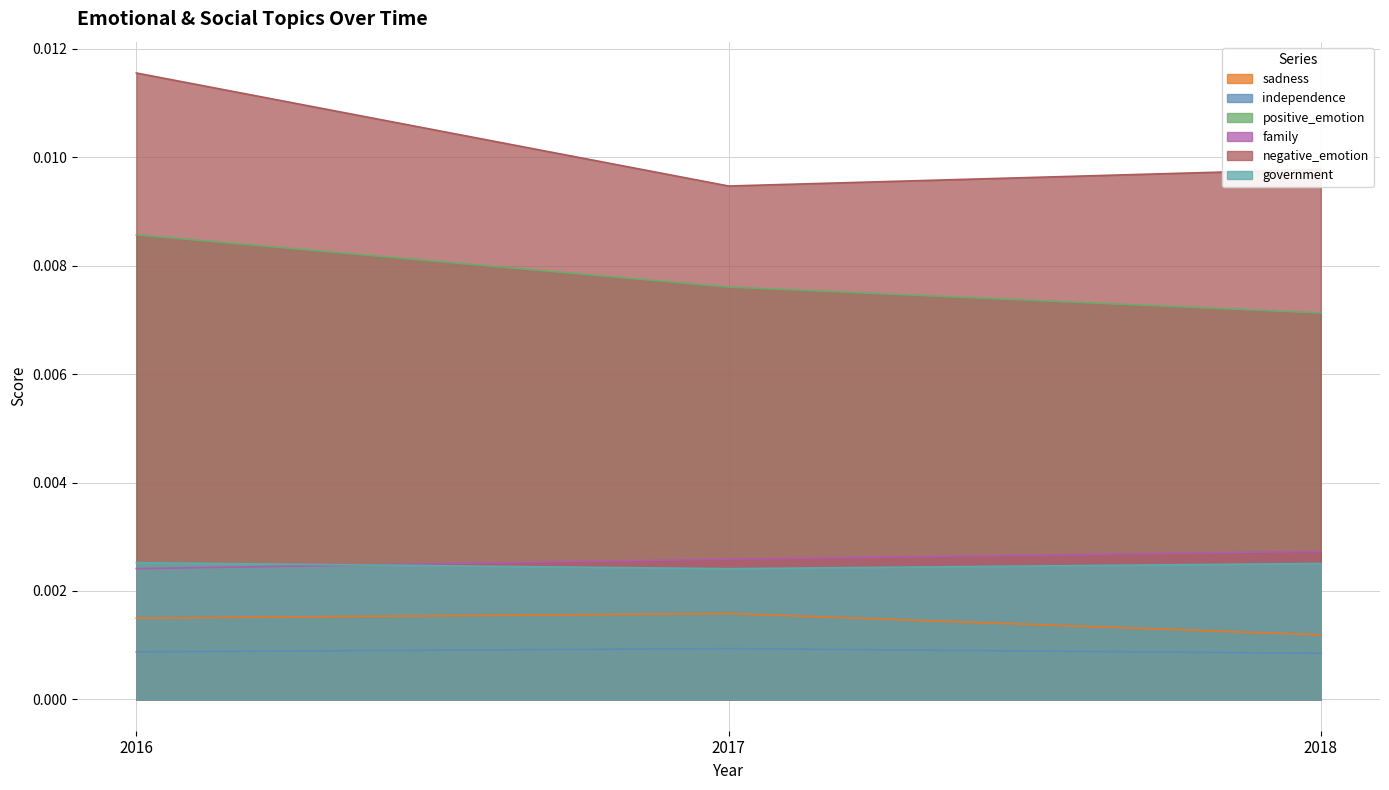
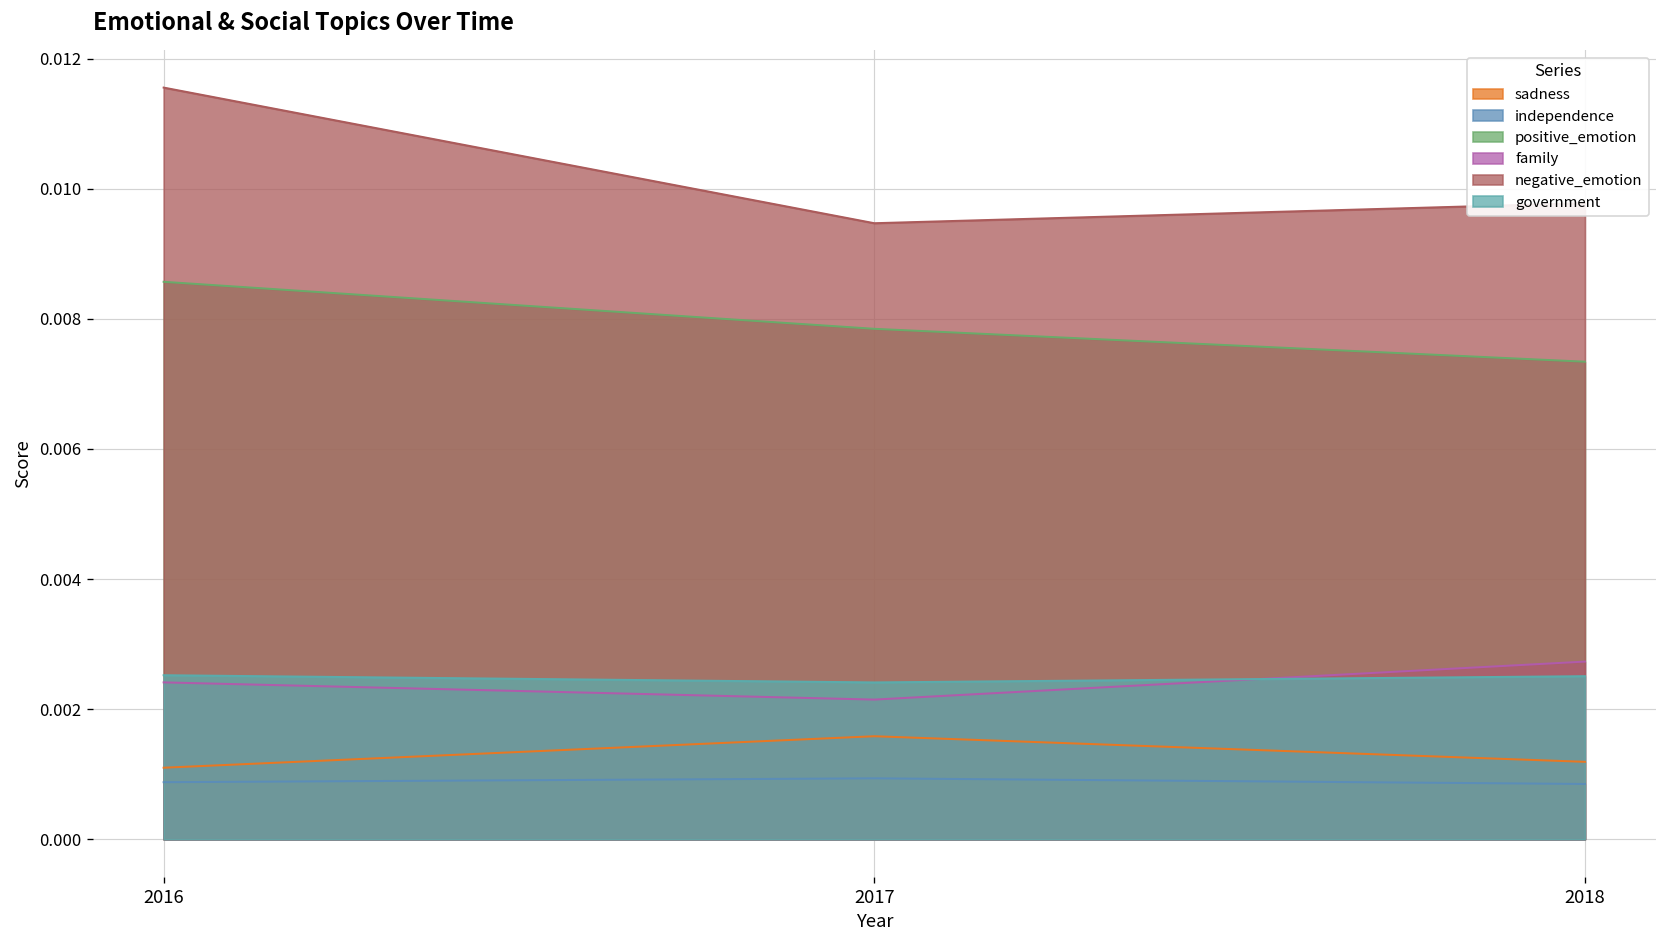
sadness, 2016: 0.0015 -> 0.0011
positive_emotion, 2017: 0.0076 -> 0.0078
family, 2017: 0.0026 -> 0.0021
positive_emotion, 2018: 0.0071 -> 0.0073
